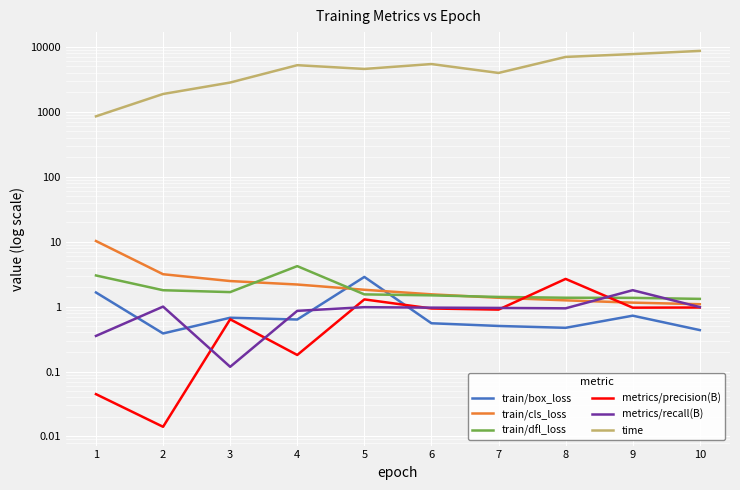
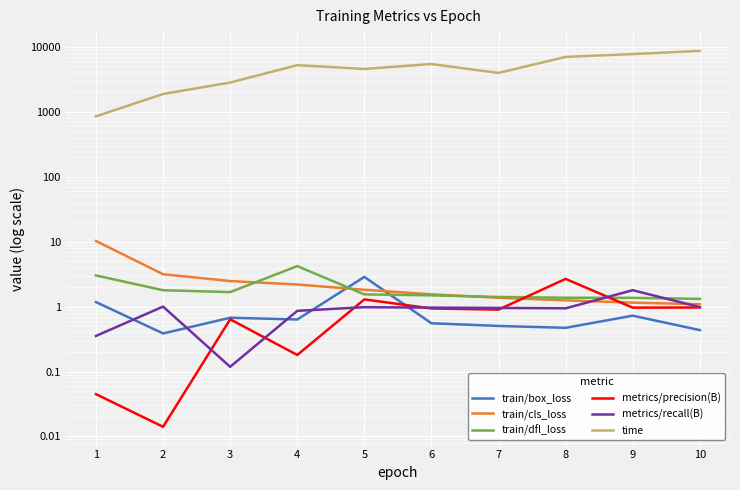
train/box_loss, 1: 1.7 -> 1.2
